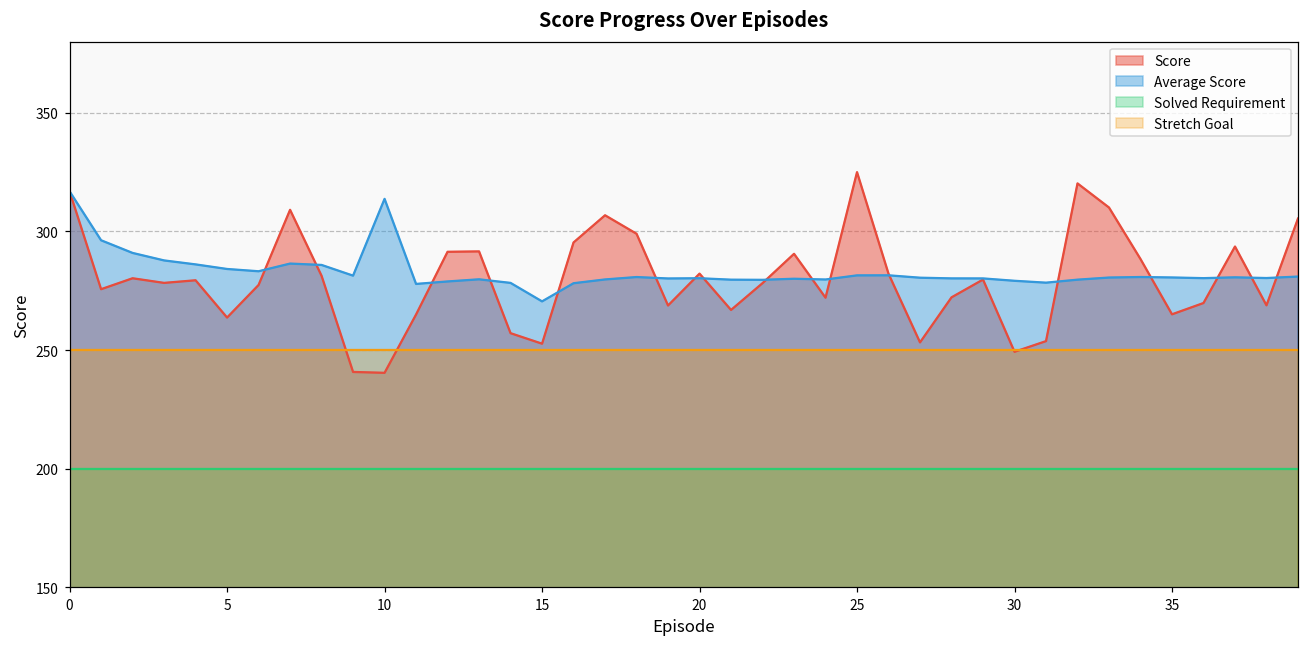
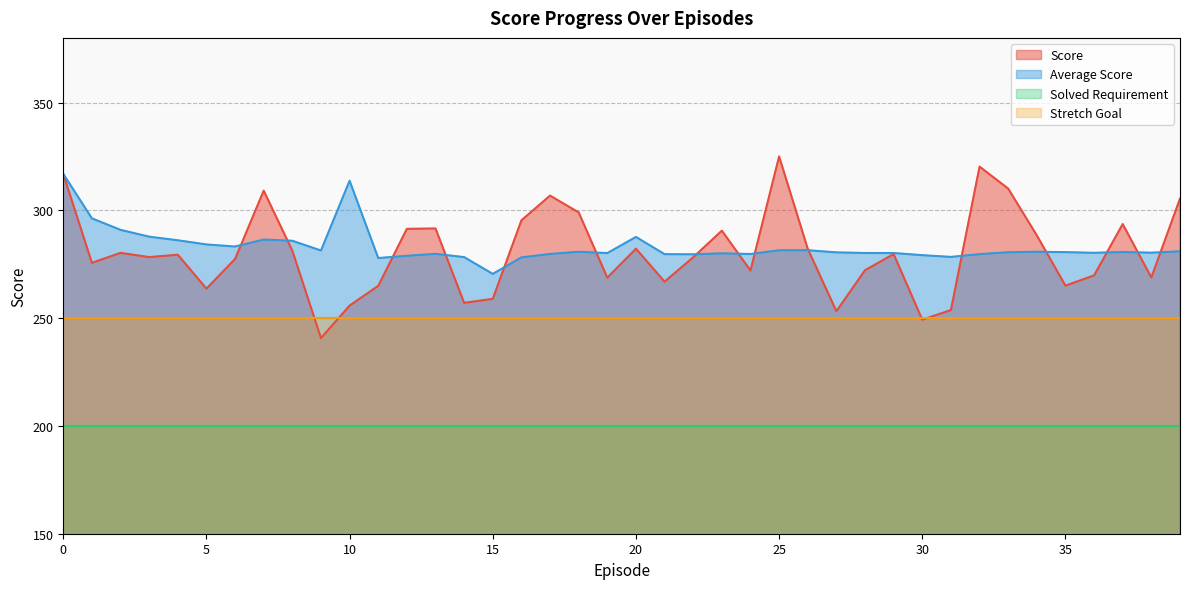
Score, 10: 240 -> 256
Score, 15: 253 -> 259
Average Score, 20: 280 -> 288
